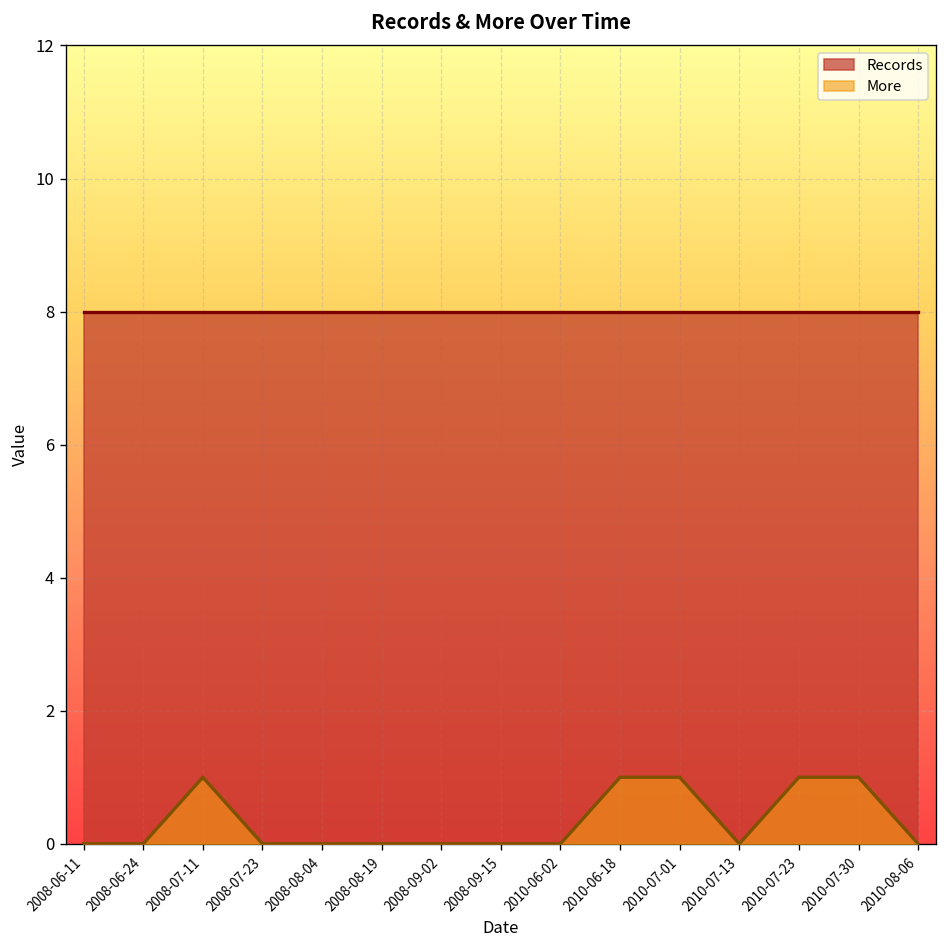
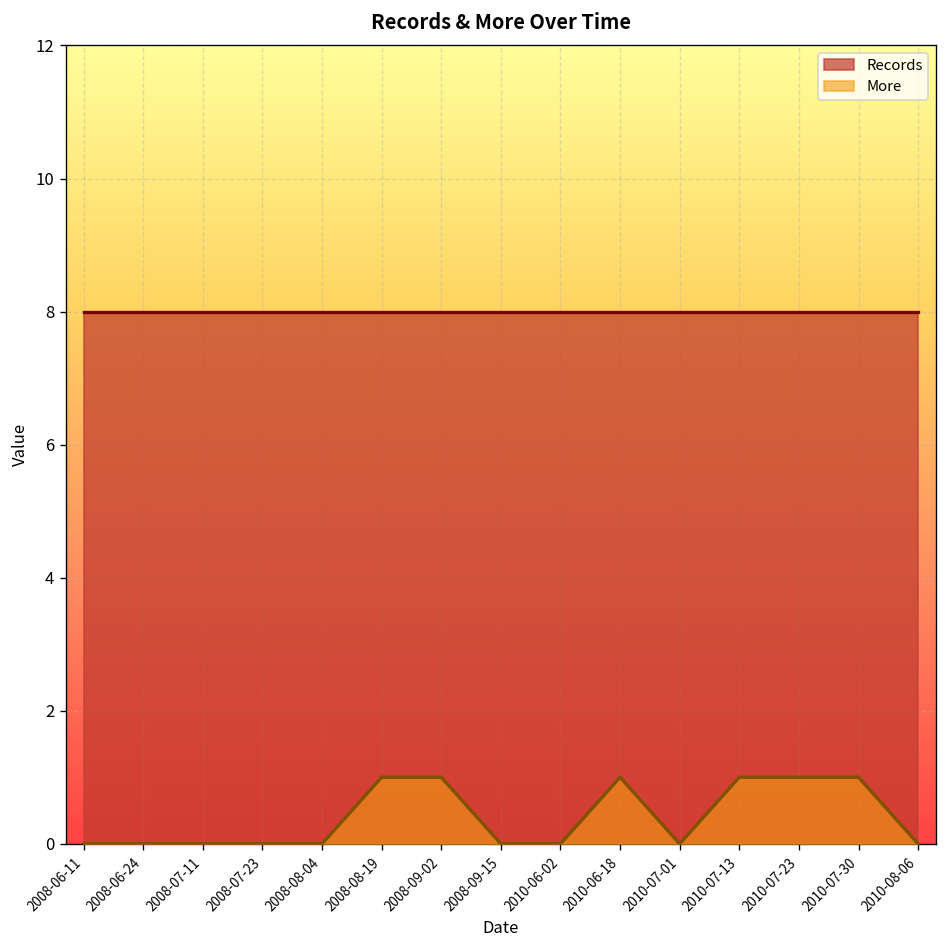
More, 2008-07-11: 1 -> 0
More, 2008-08-19: 0 -> 1
More, 2008-09-02: 0 -> 1
More, 2010-07-01: 1 -> 0
More, 2010-07-13: 0 -> 1
